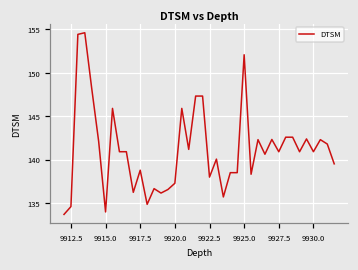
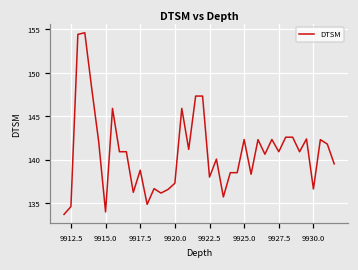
9925.0: 152 -> 142
9930.0: 141 -> 137
